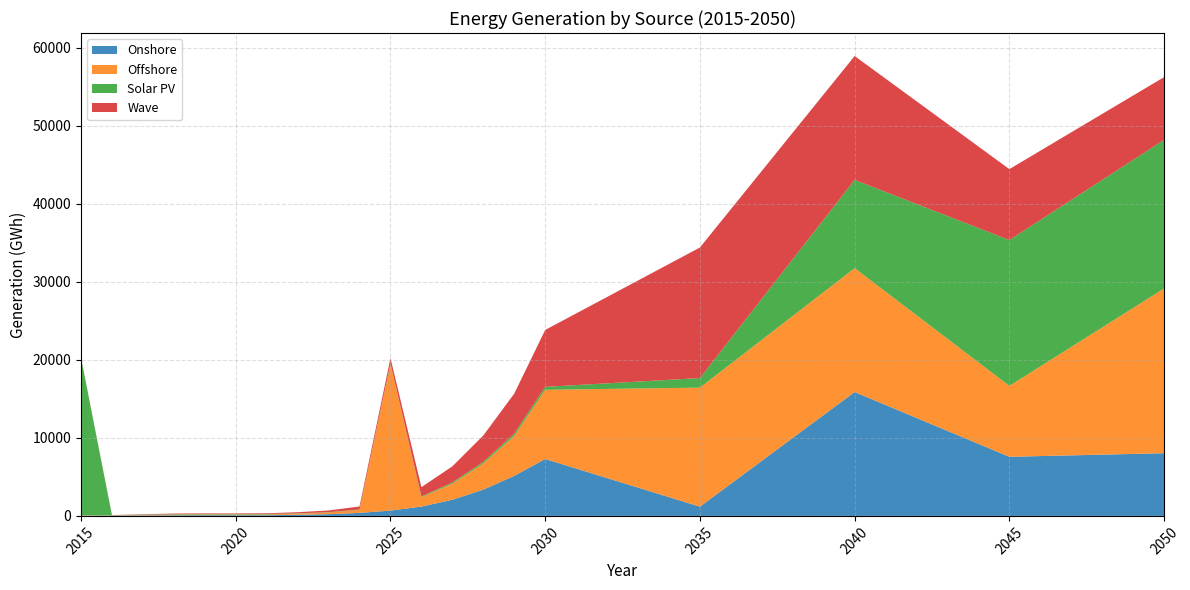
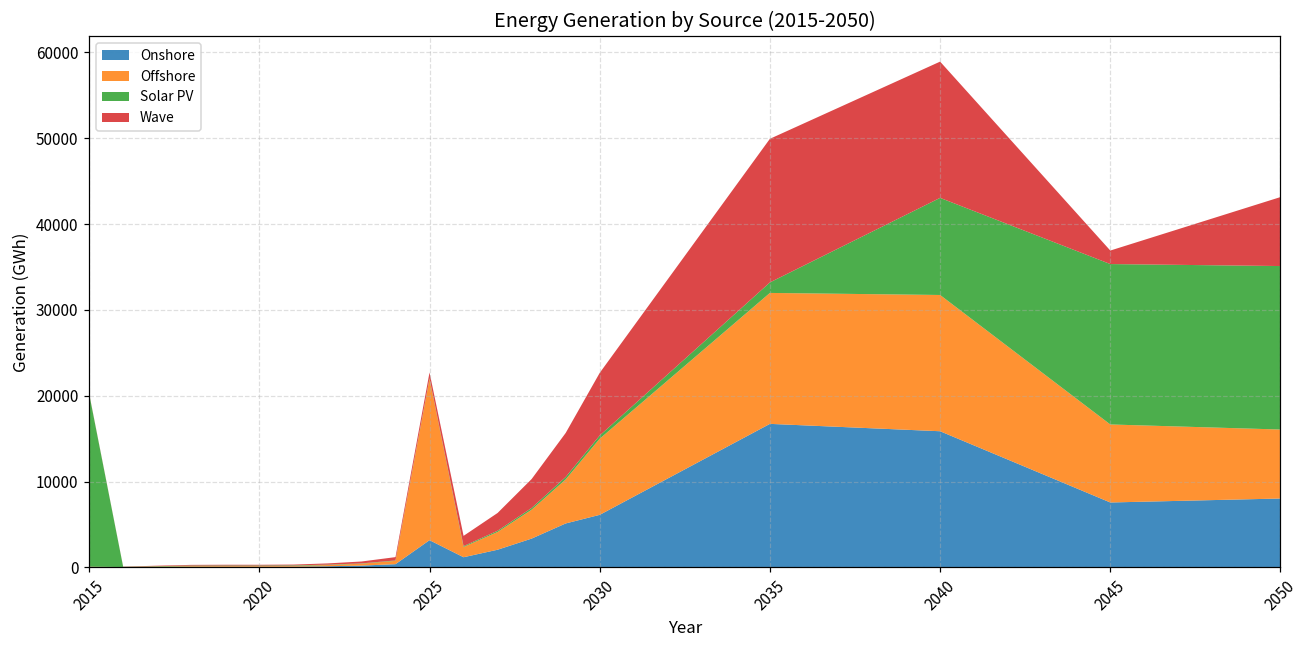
Onshore, 2025: 1000 -> 3000
Onshore, 2030: 7000 -> 6000
Onshore, 2035: 1000 -> 17000
Wave, 2045: 9000 -> 2000
Offshore, 2050: 21000 -> 8000
